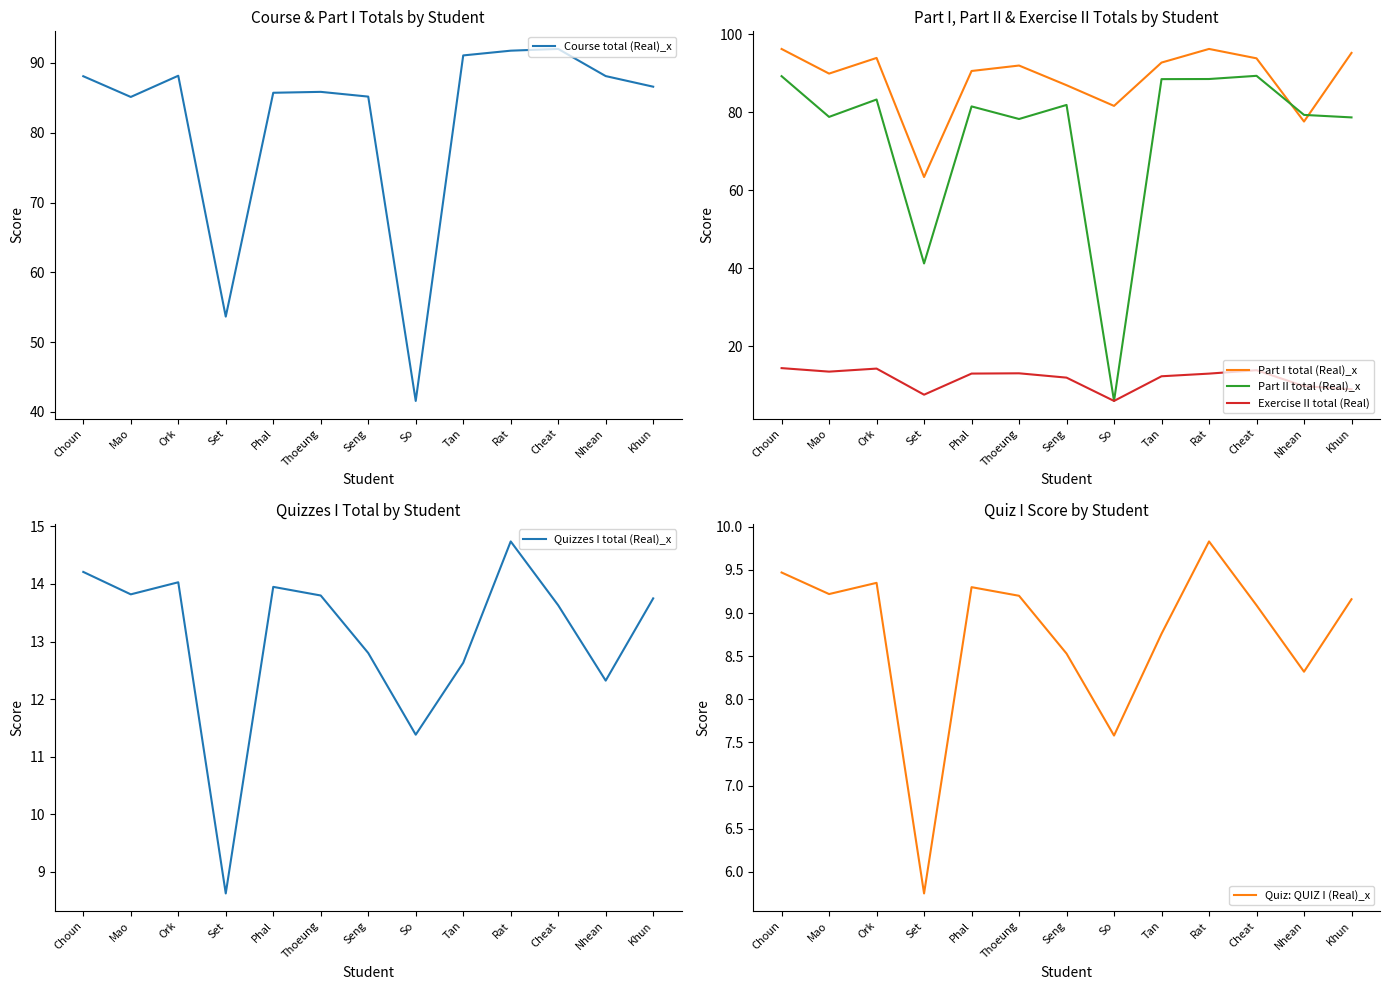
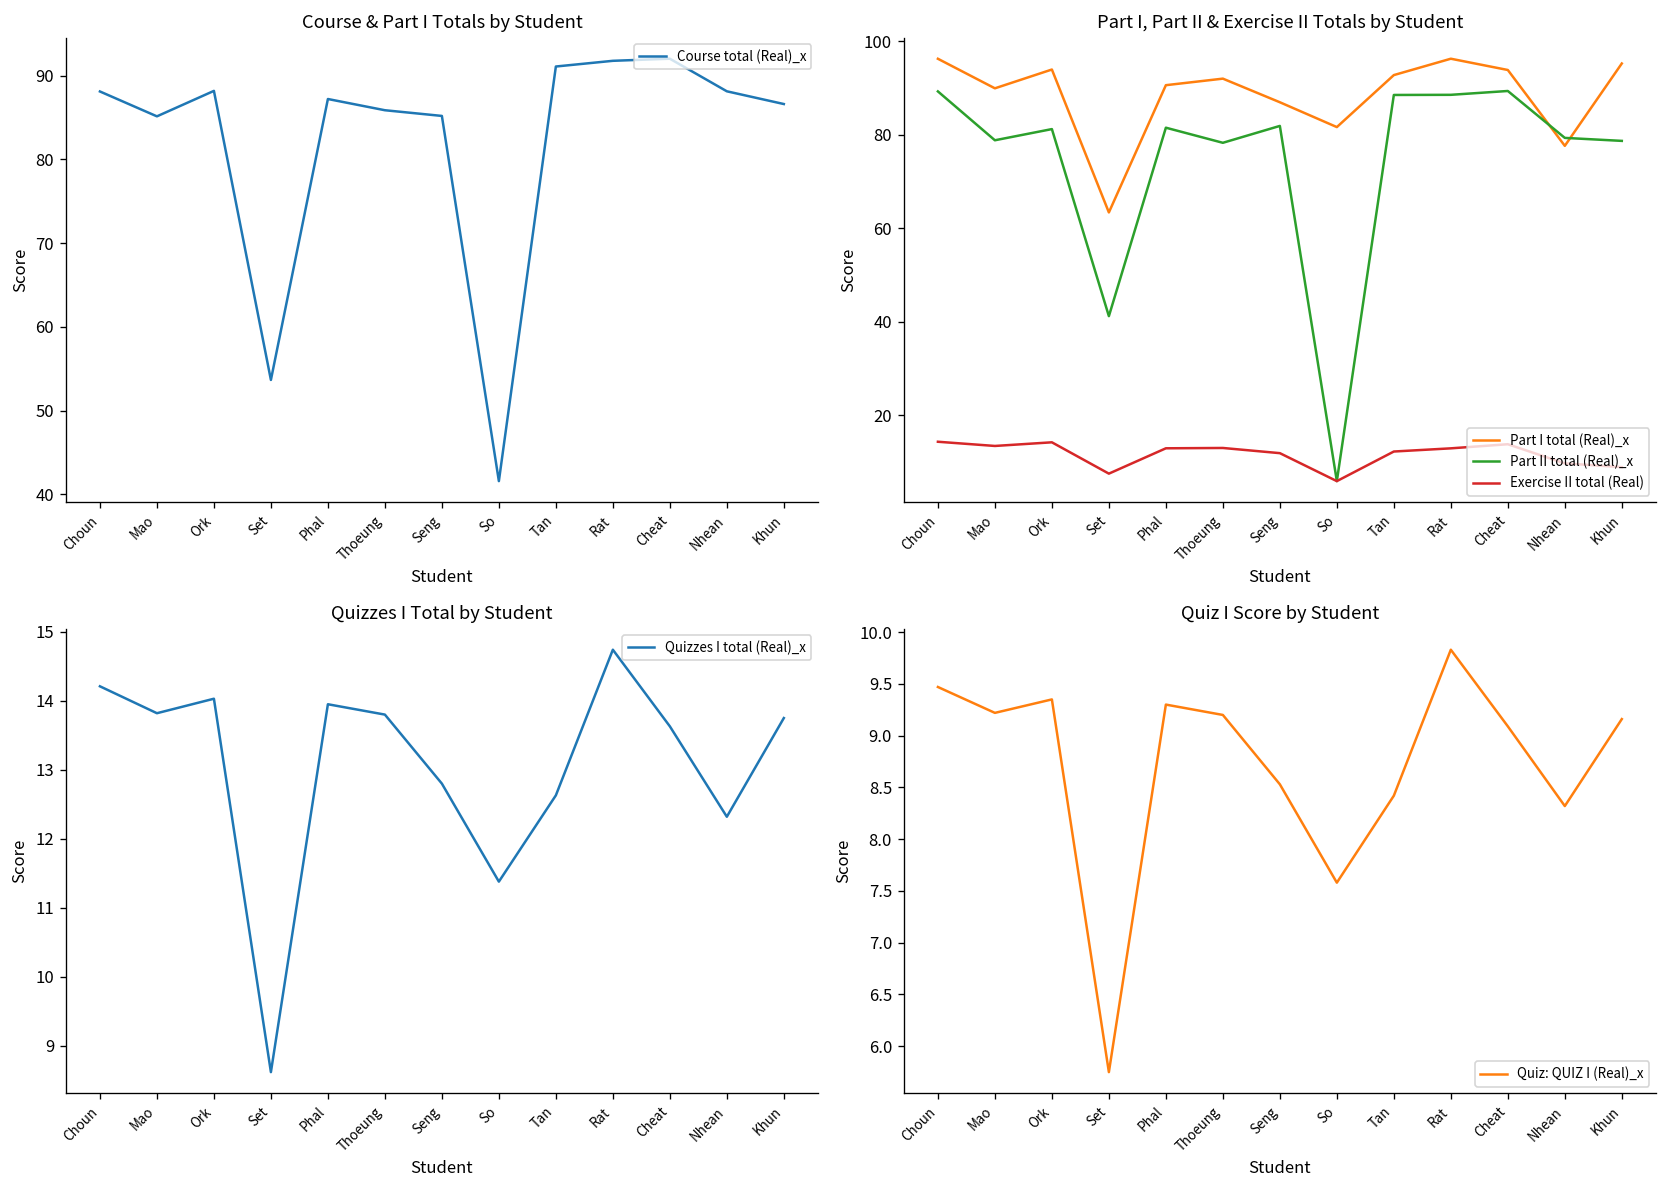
Course & Part I Totals by Student, Phal: 86 -> 87
Part I, Part II & Exercise II Totals by Student, Part II total (Real)_x, Ork: 83 -> 81
Quiz I Score by Student, Tan: 8.8 -> 8.4
